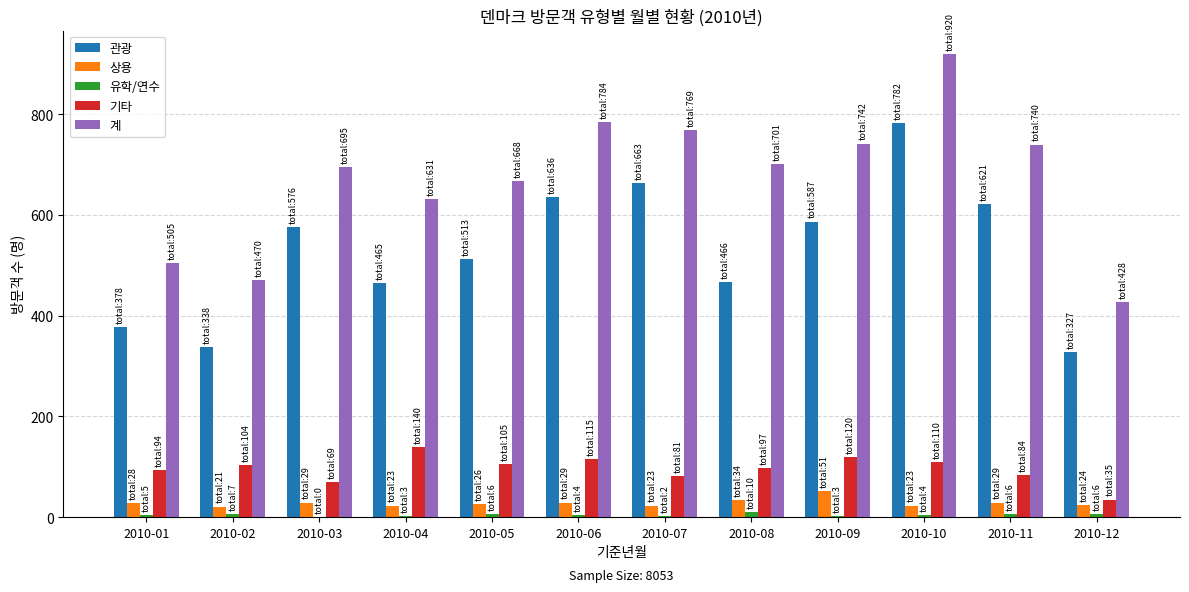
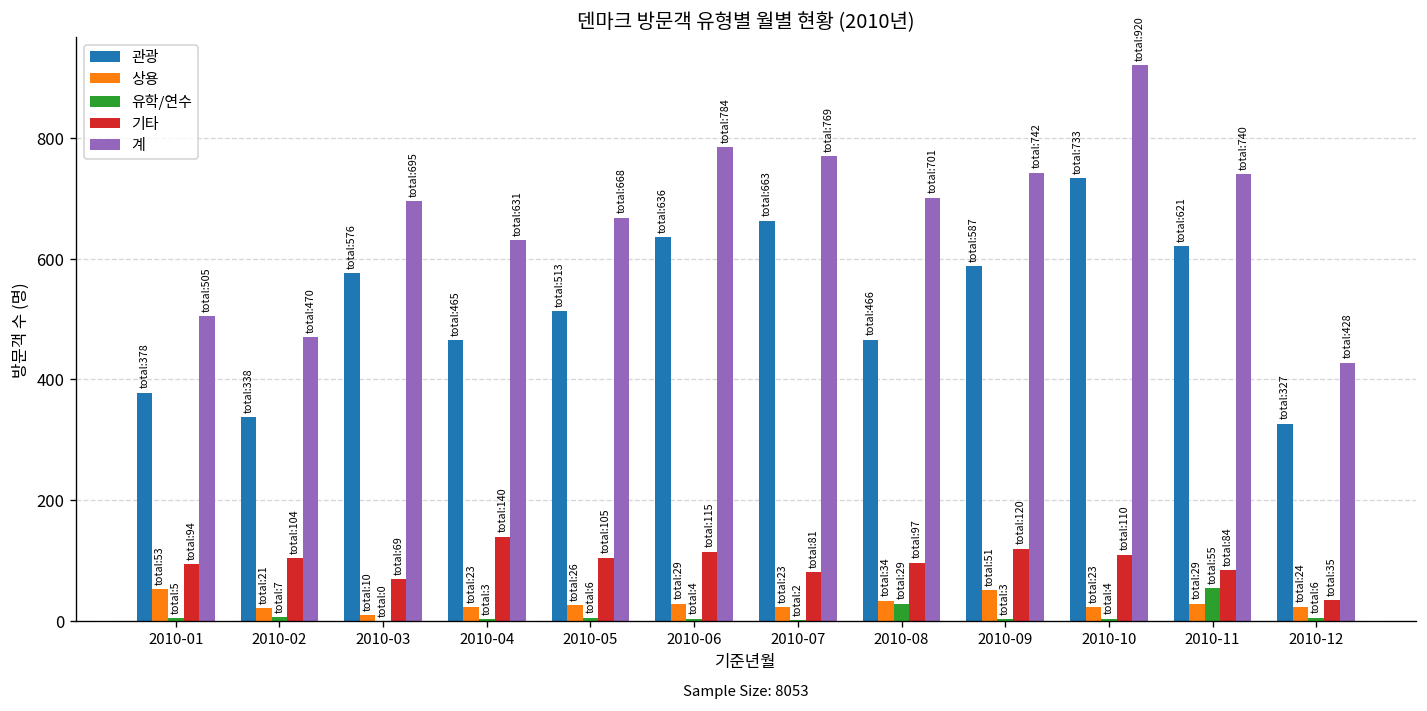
상용, 2010-01: 28 -> 53
상용, 2010-03: 29 -> 10
유학/연수, 2010-08: 10 -> 29
관광, 2010-10: 782 -> 733
유학/연수, 2010-11: 6 -> 55
